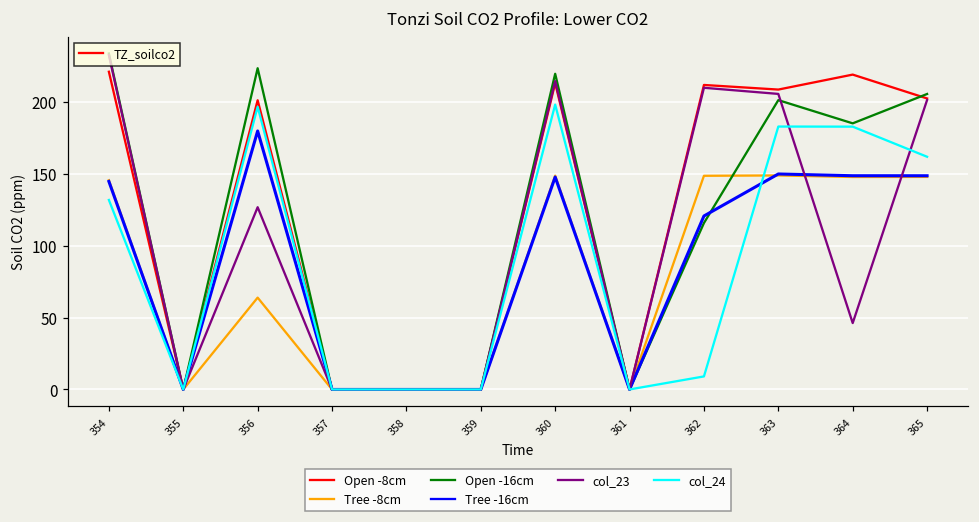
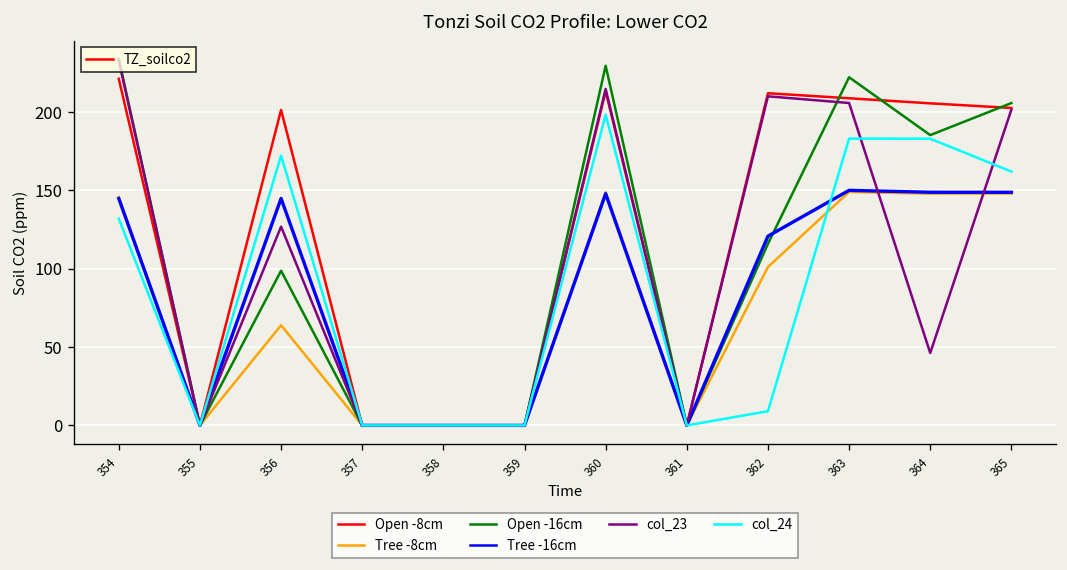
Open -16cm, 356: 223 -> 99
Tree -16cm, 356: 180 -> 145
col_24, 356: 197 -> 172
Open -16cm, 360: 220 -> 229
Tree -8cm, 362: 149 -> 101
Open -16cm, 363: 201 -> 222
Open -8cm, 364: 219 -> 205
